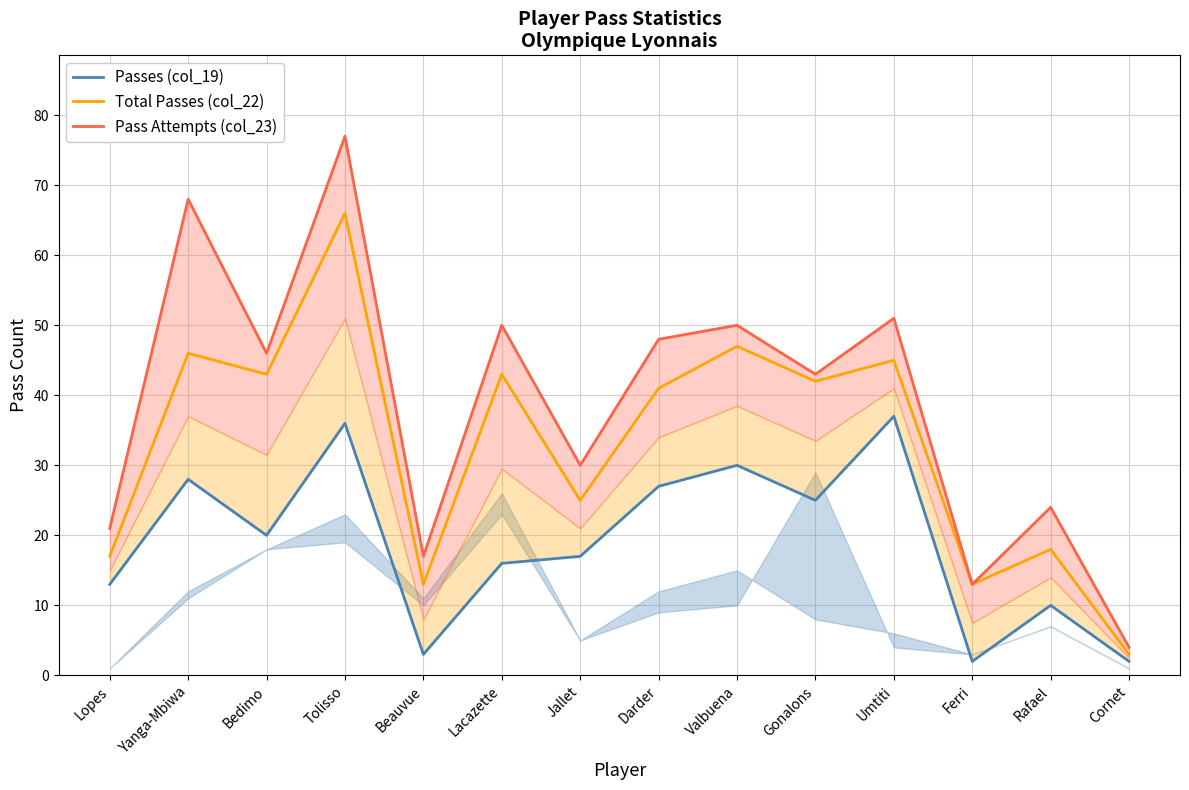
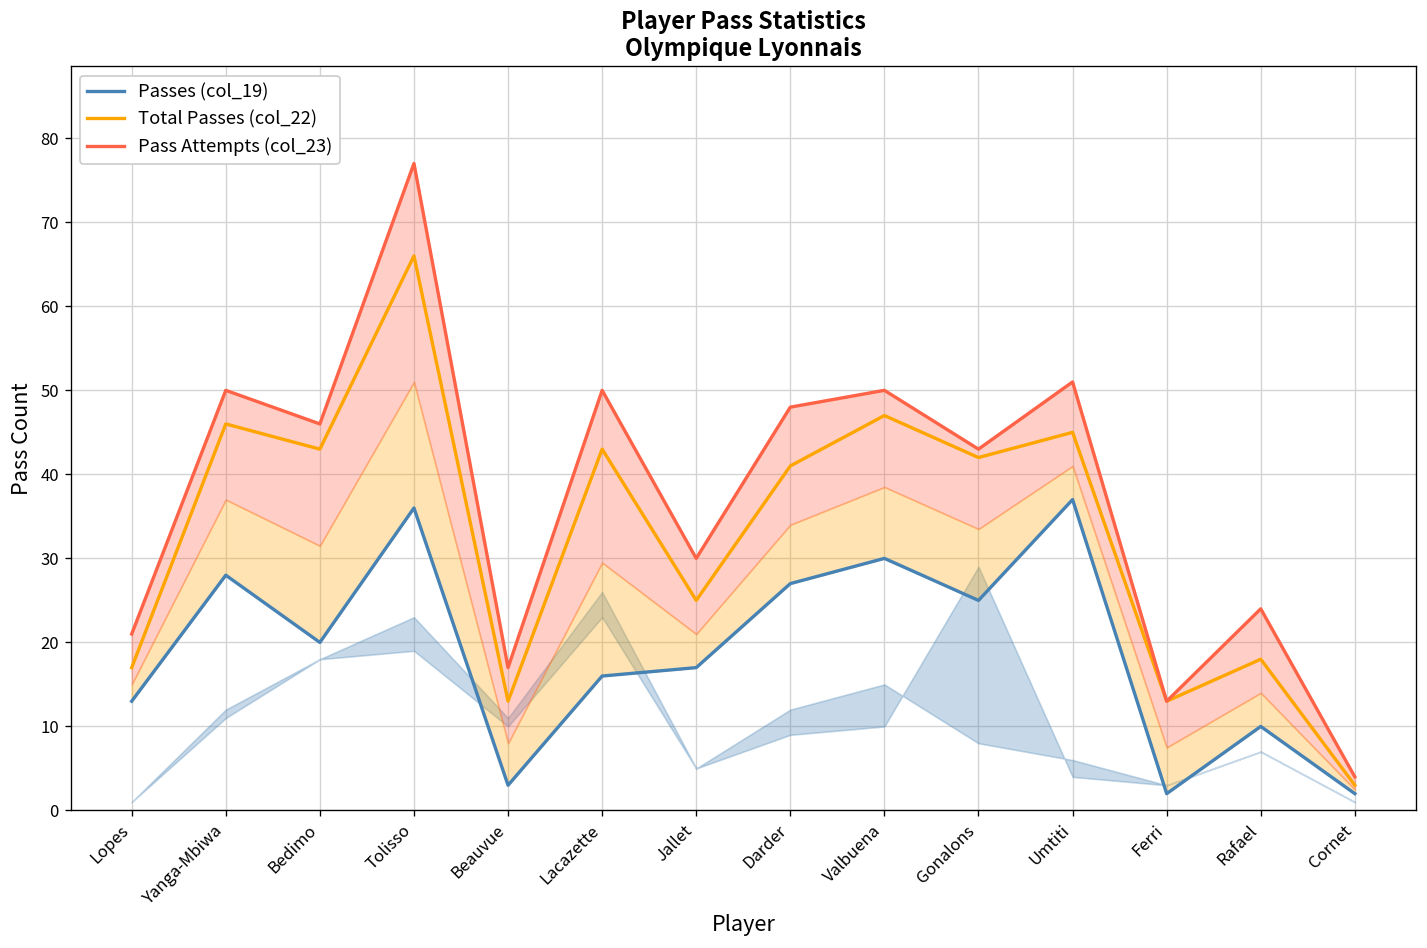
Pass Attempts (col_23), Yanga-Mbiwa: 68 -> 50
